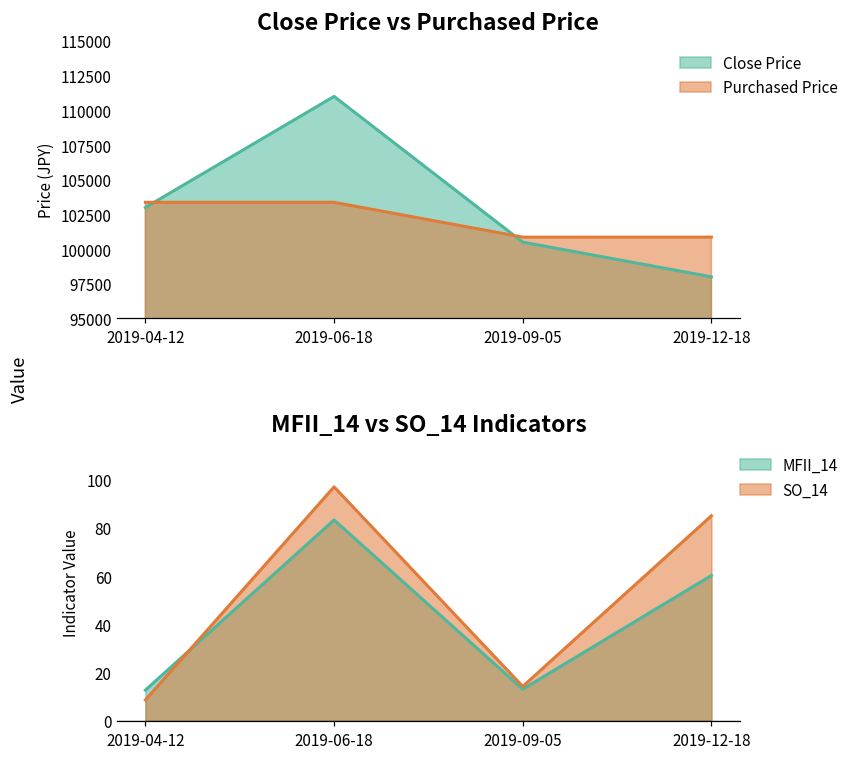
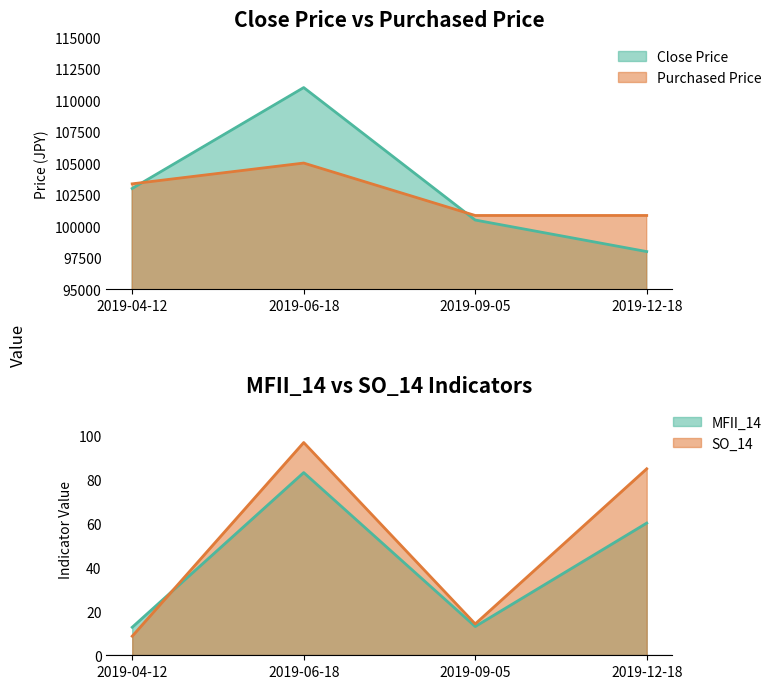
Close Price vs Purchased Price, Purchased Price, 2019-06-18: 103400 -> 105000
